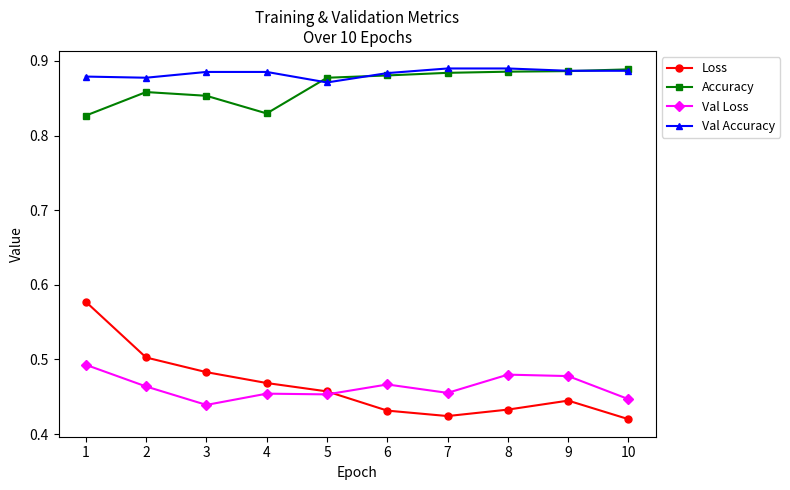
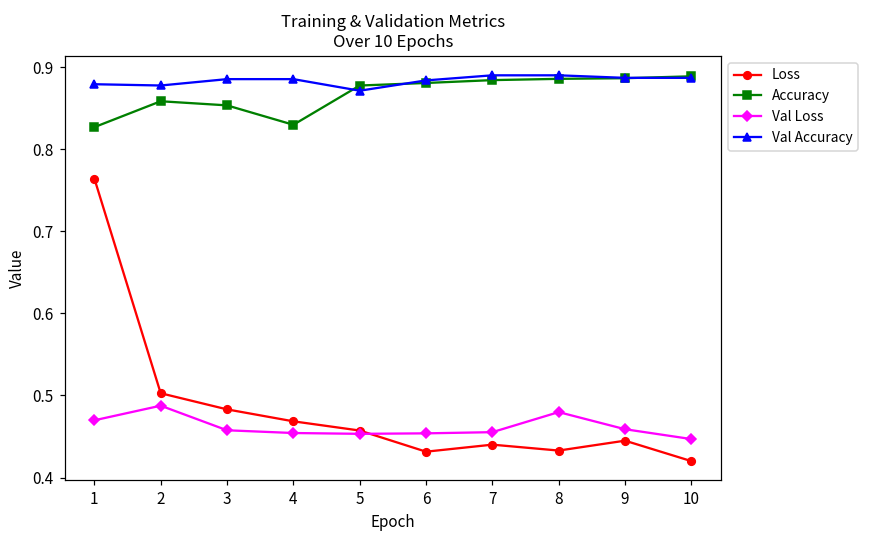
Loss, 1: 0.58 -> 0.76
Val Loss, 1: 0.49 -> 0.47
Val Loss, 2: 0.46 -> 0.49
Val Loss, 3: 0.44 -> 0.46
Val Loss, 6: 0.47 -> 0.45
Loss, 7: 0.42 -> 0.44
Val Loss, 9: 0.48 -> 0.46
